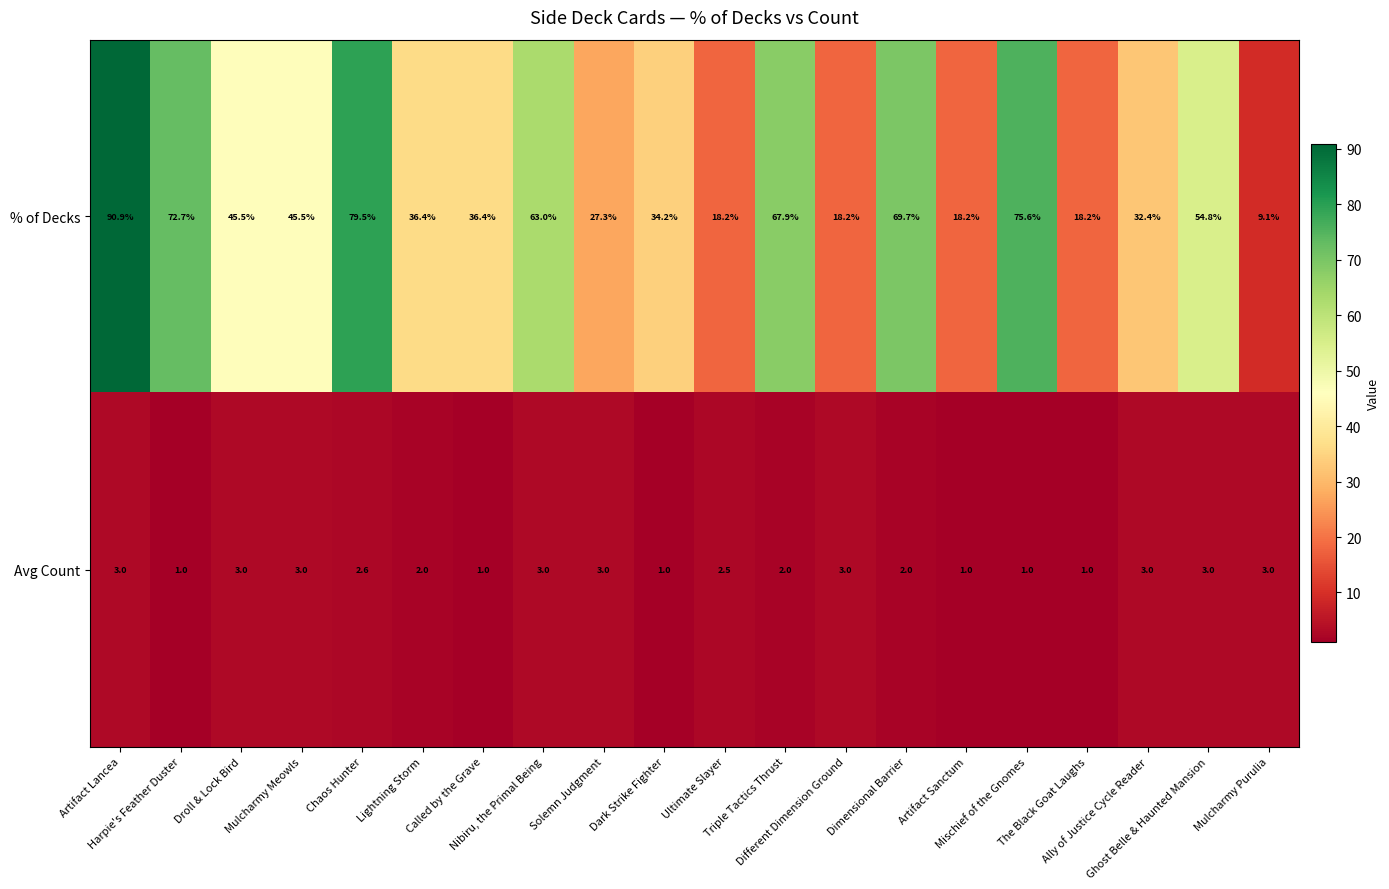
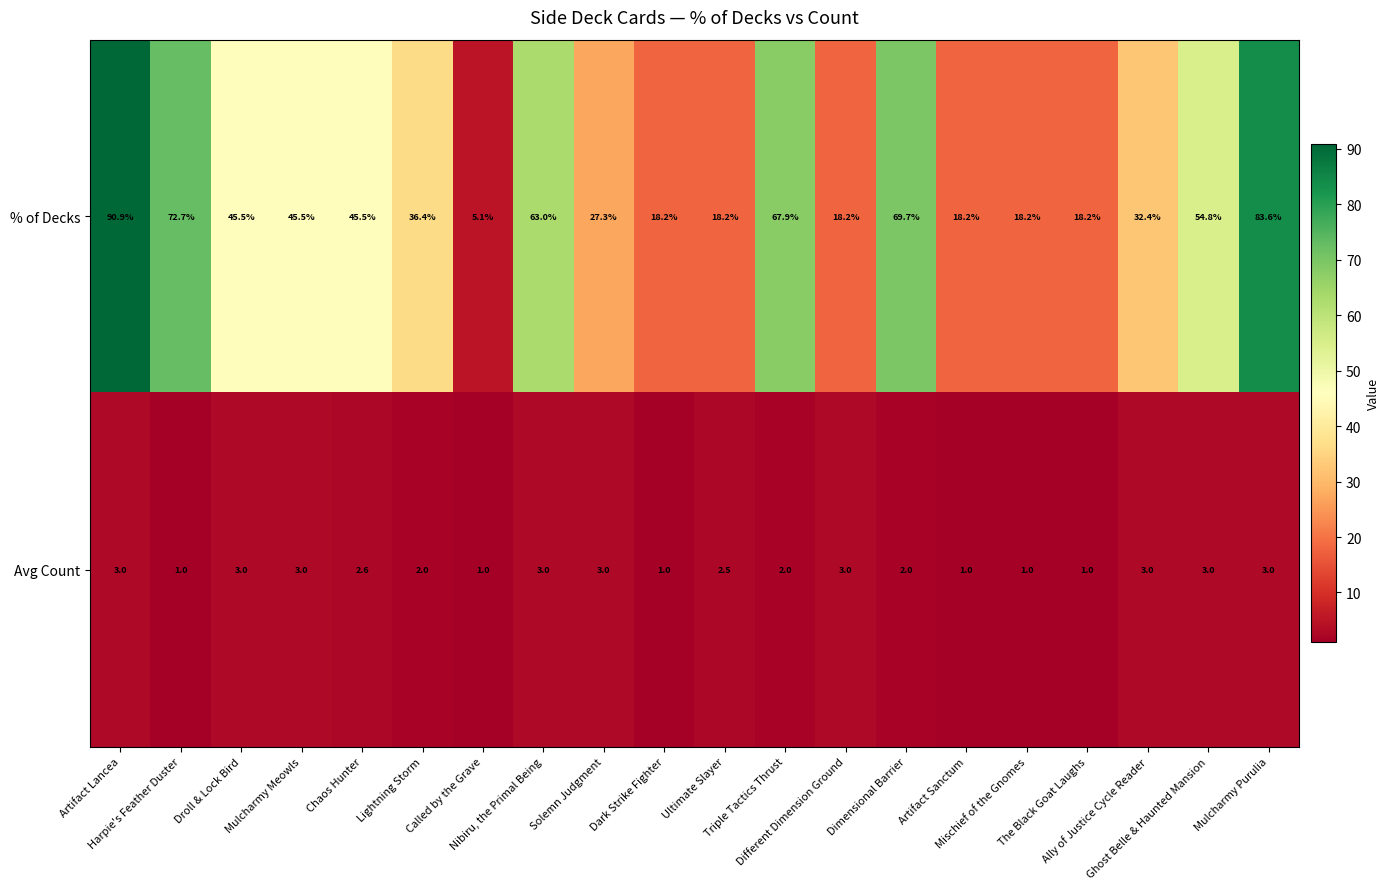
% of Decks, Chaos Hunter: 79.5% -> 45.5%
% of Decks, Called by the Grave: 36.4% -> 5.1%
% of Decks, Dark Strike Fighter: 34.2% -> 18.2%
% of Decks, Mischief of the Gnomes: 75.6% -> 18.2%
% of Decks, Mulcharmy Purulia: 9.1% -> 83.6%
